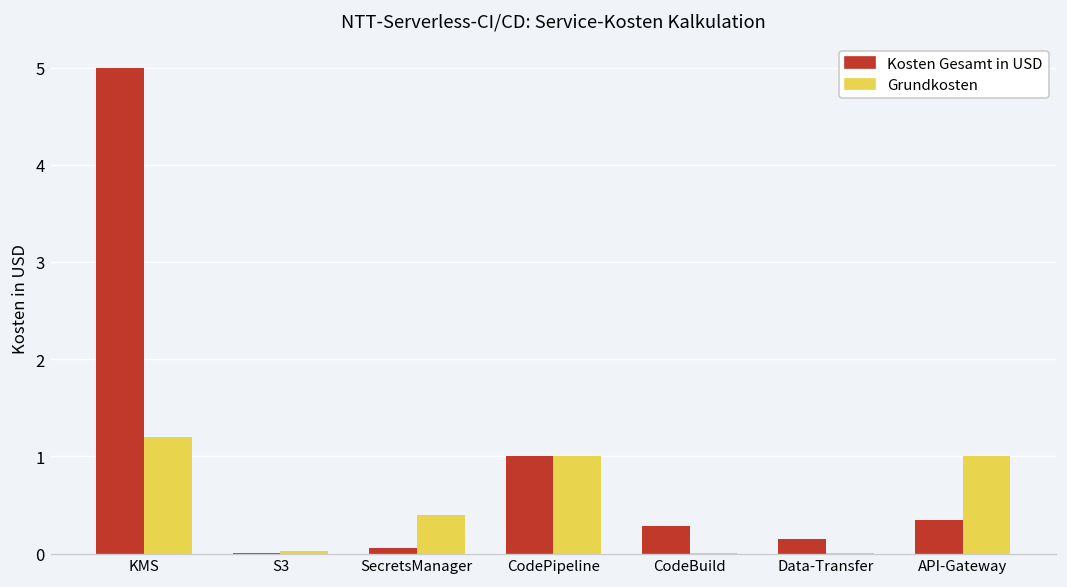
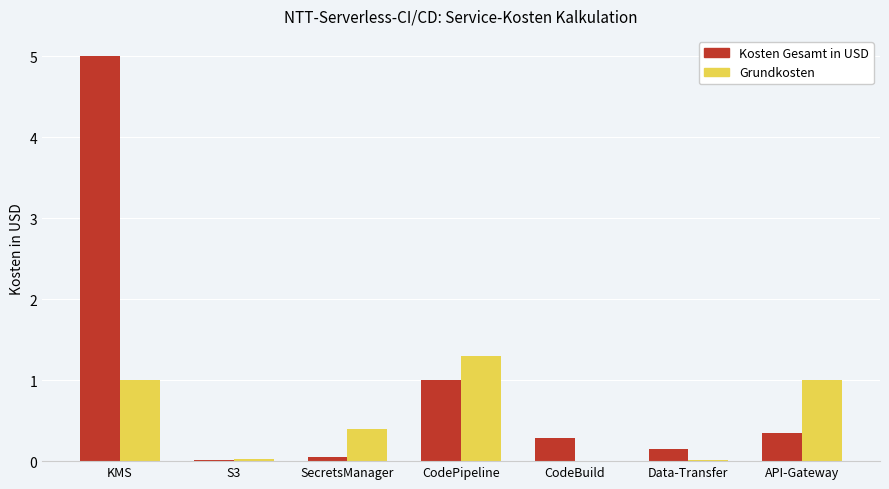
Grundkosten, KMS: 1.2 -> 1.0
Grundkosten, CodePipeline: 1.0 -> 1.3
